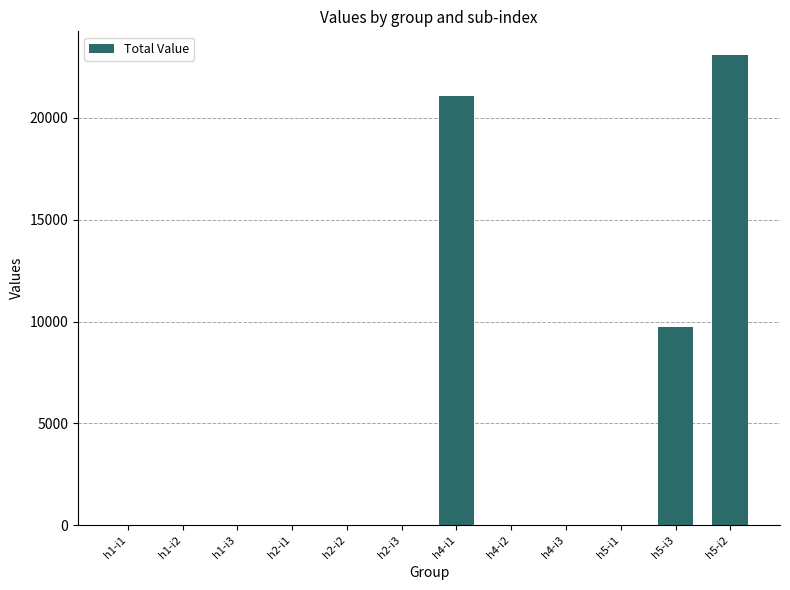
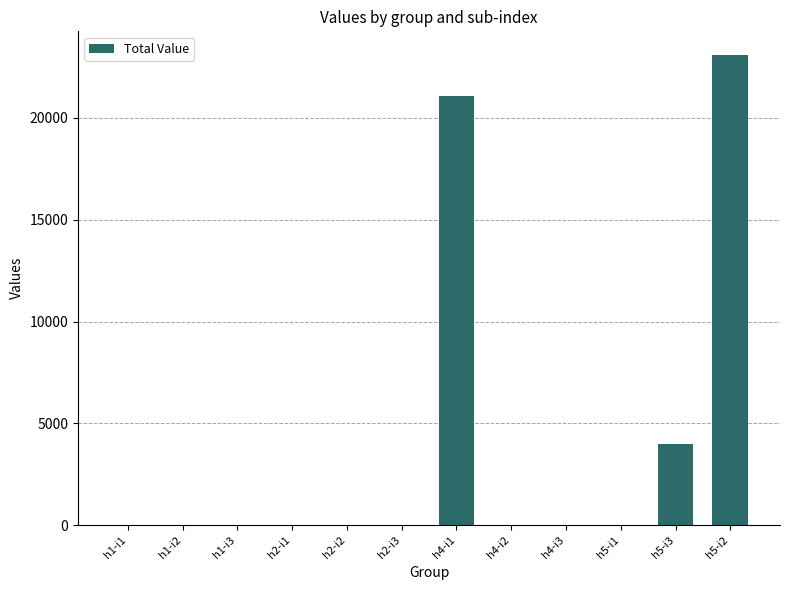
h5-i3: 9700 -> 4000
